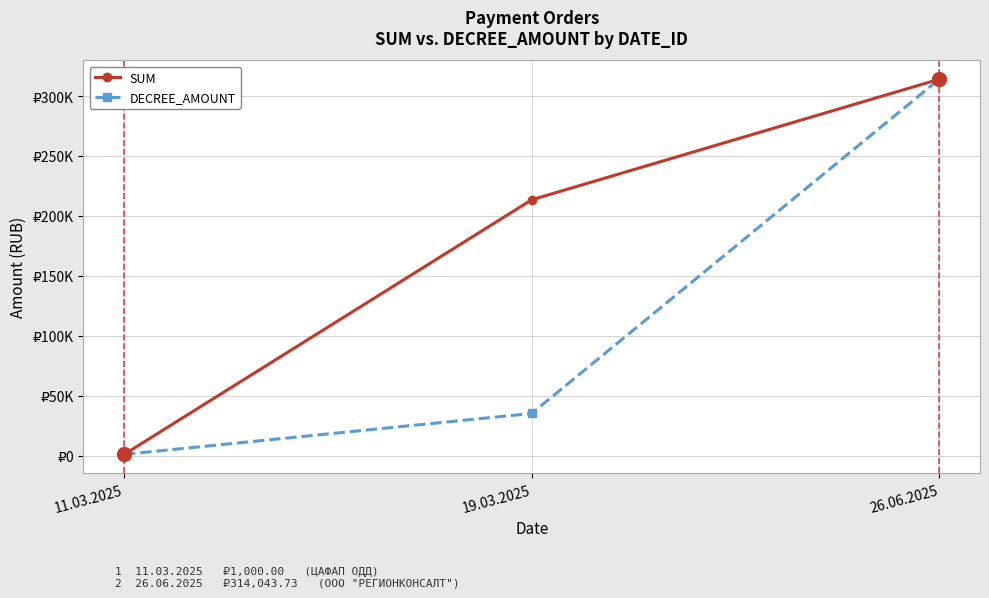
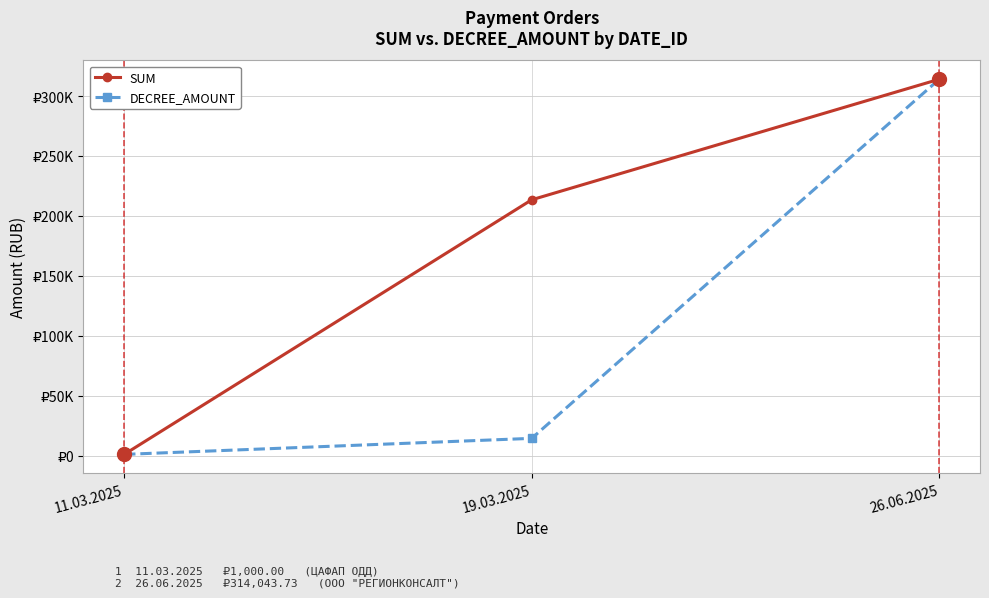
DECREE_AMOUNT, 19.03.2025: ₽35000 -> ₽14000
